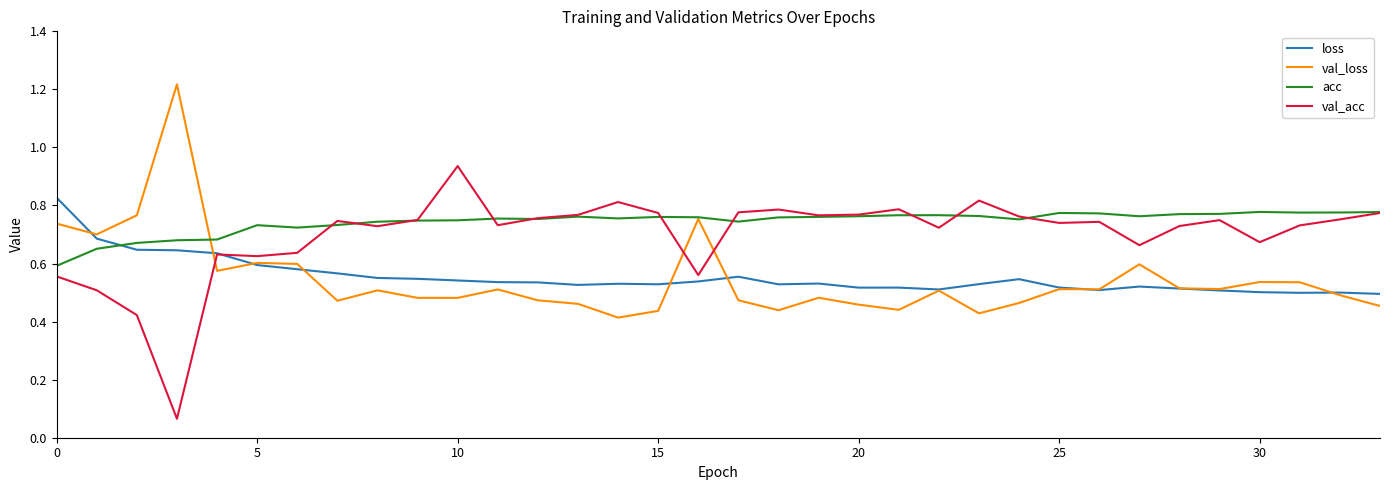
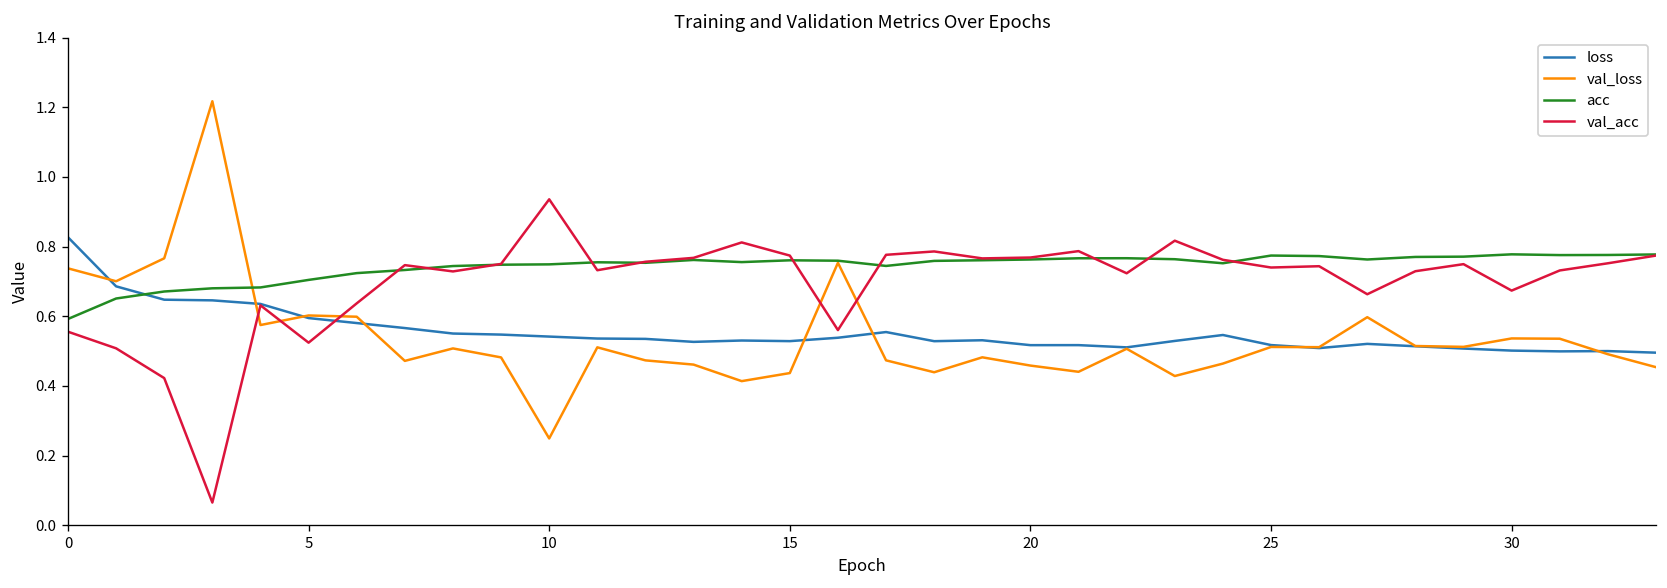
acc, 5: 0.73 -> 0.70
val_acc, 5: 0.63 -> 0.52
val_loss, 10: 0.48 -> 0.25
